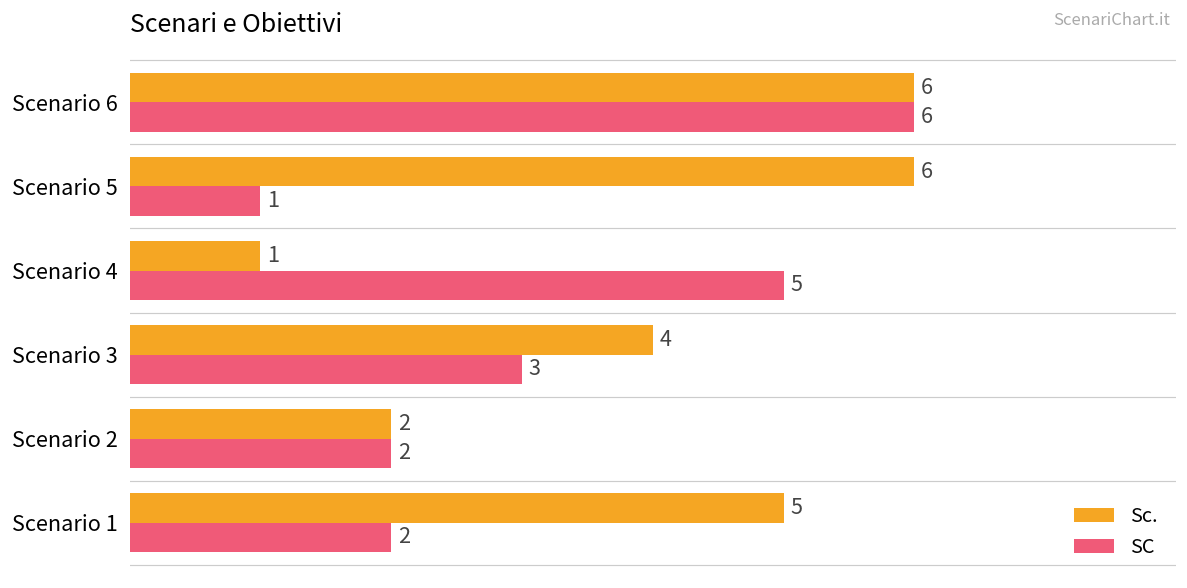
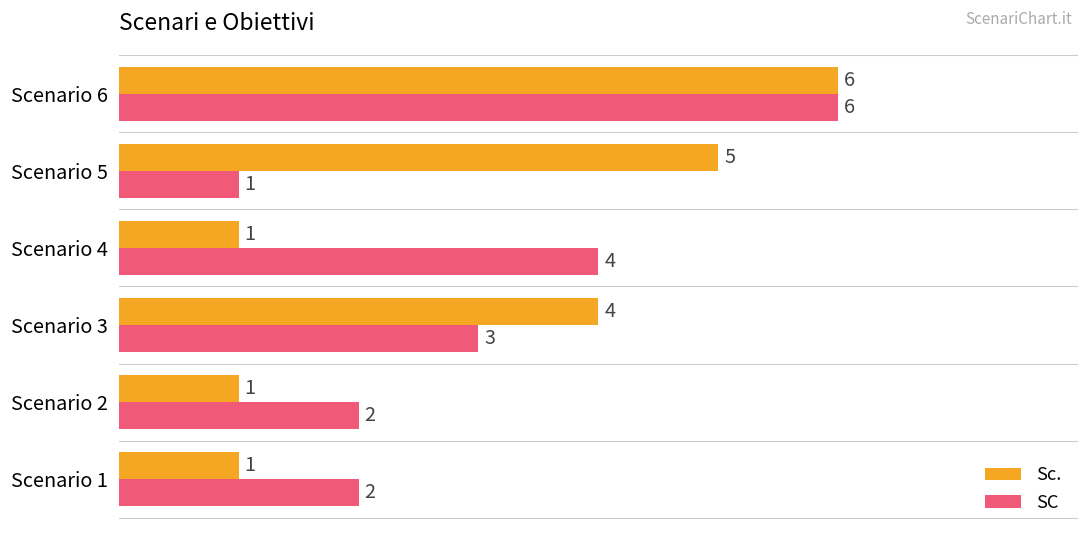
Sc., Scenario 5: 6 -> 5
SC, Scenario 4: 5 -> 4
Sc., Scenario 2: 2 -> 1
Sc., Scenario 1: 5 -> 1
